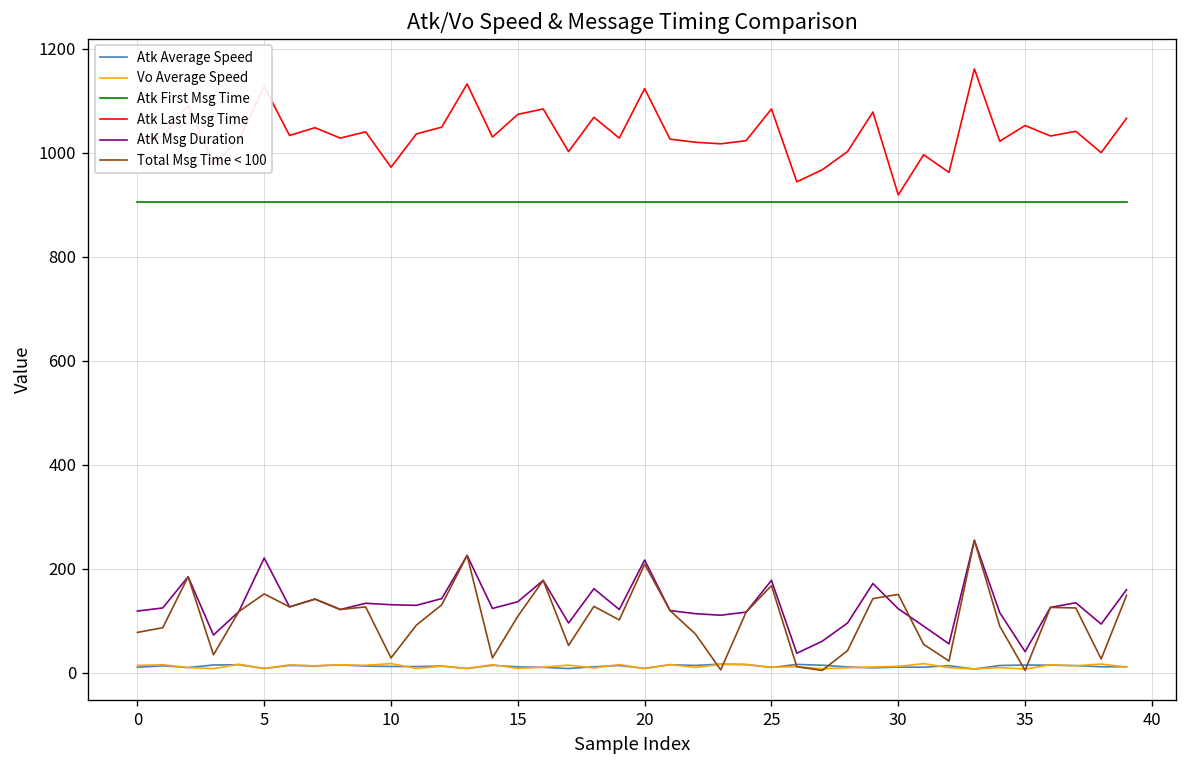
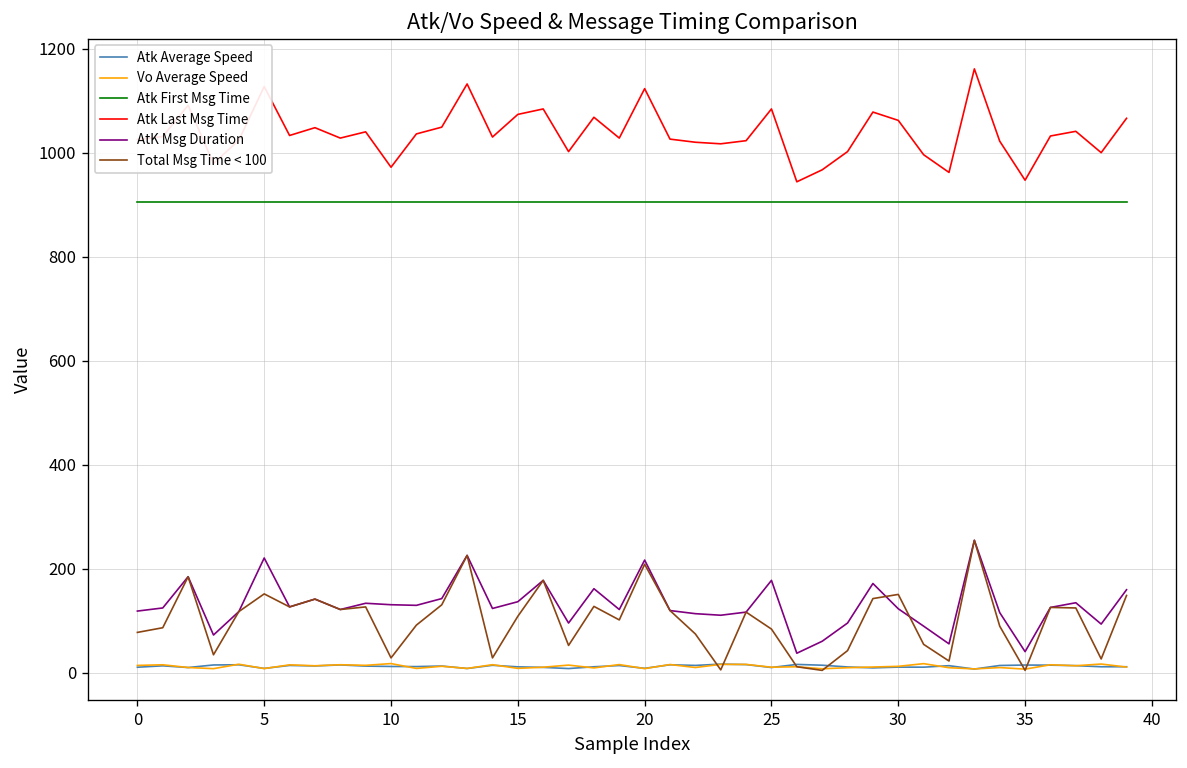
Total Msg Time < 100, 25: 170 -> 80
Atk Last Msg Time, 30: 920 -> 1060
Atk Last Msg Time, 35: 1050 -> 950
